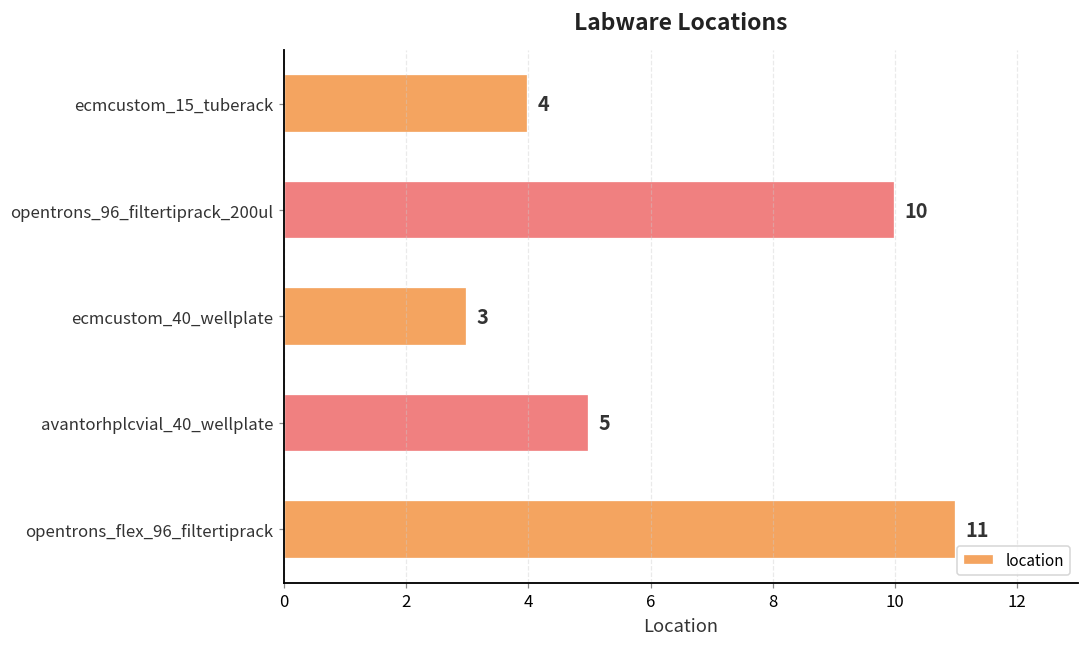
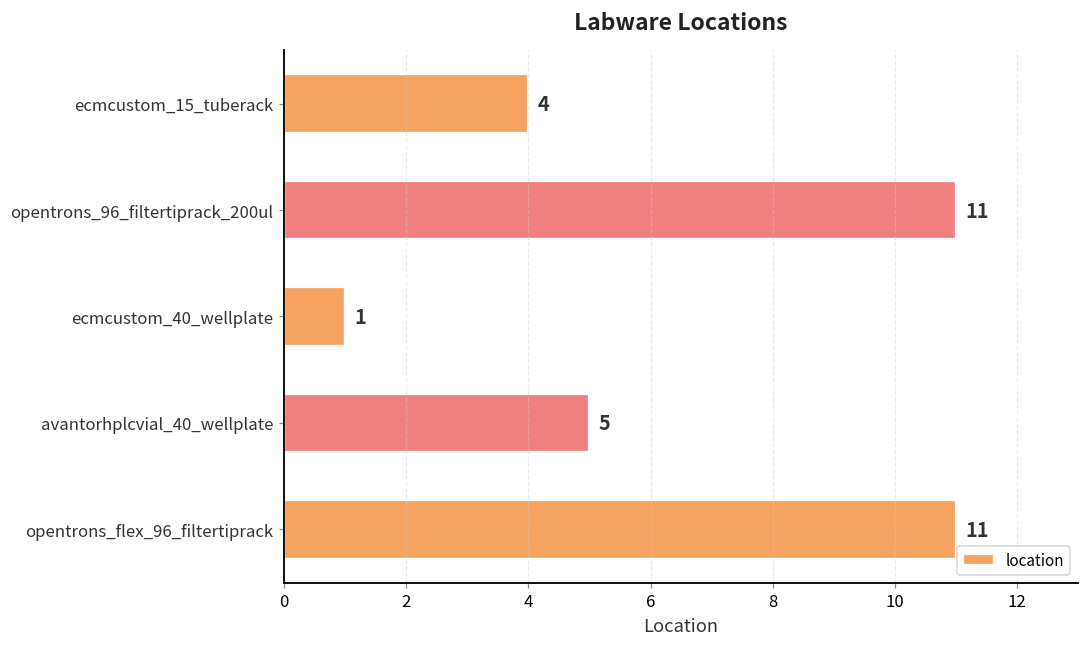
opentrons_96_filtertiprack_200ul: 10 -> 11
ecmcustom_40_wellplate: 3 -> 1
